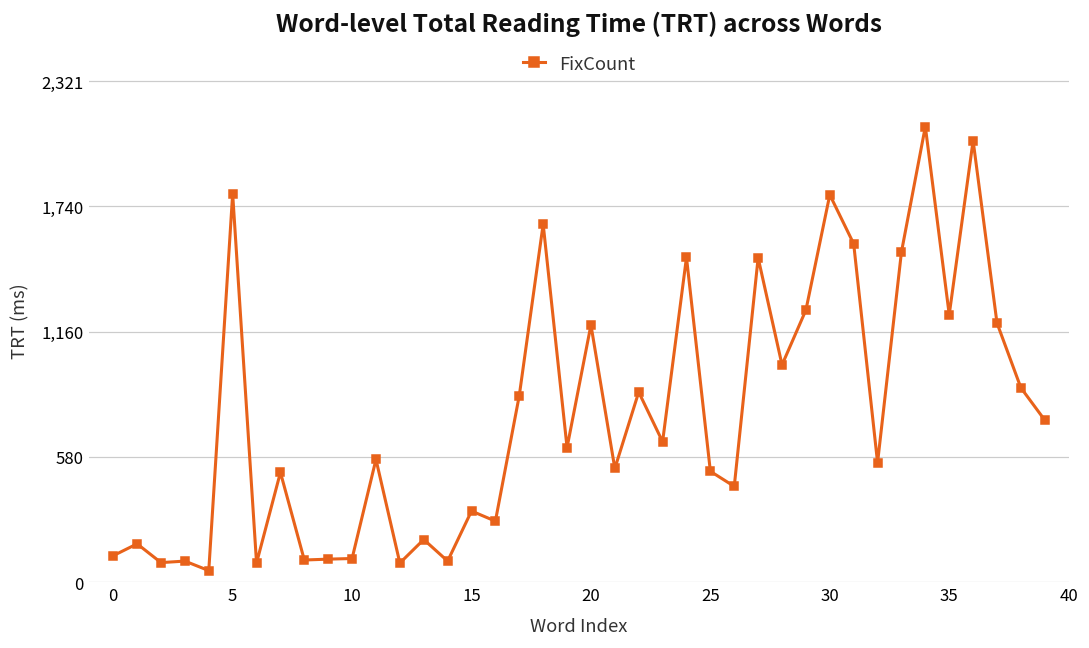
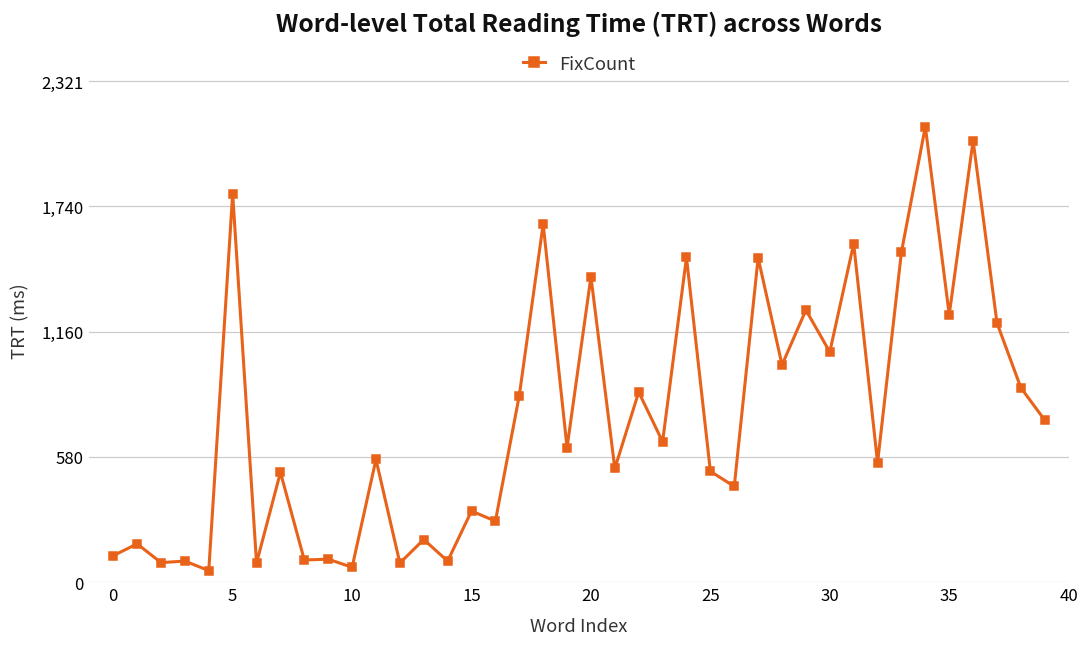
10: 110 -> 70
20: 1,190 -> 1,410
30: 1,790 -> 1,070
